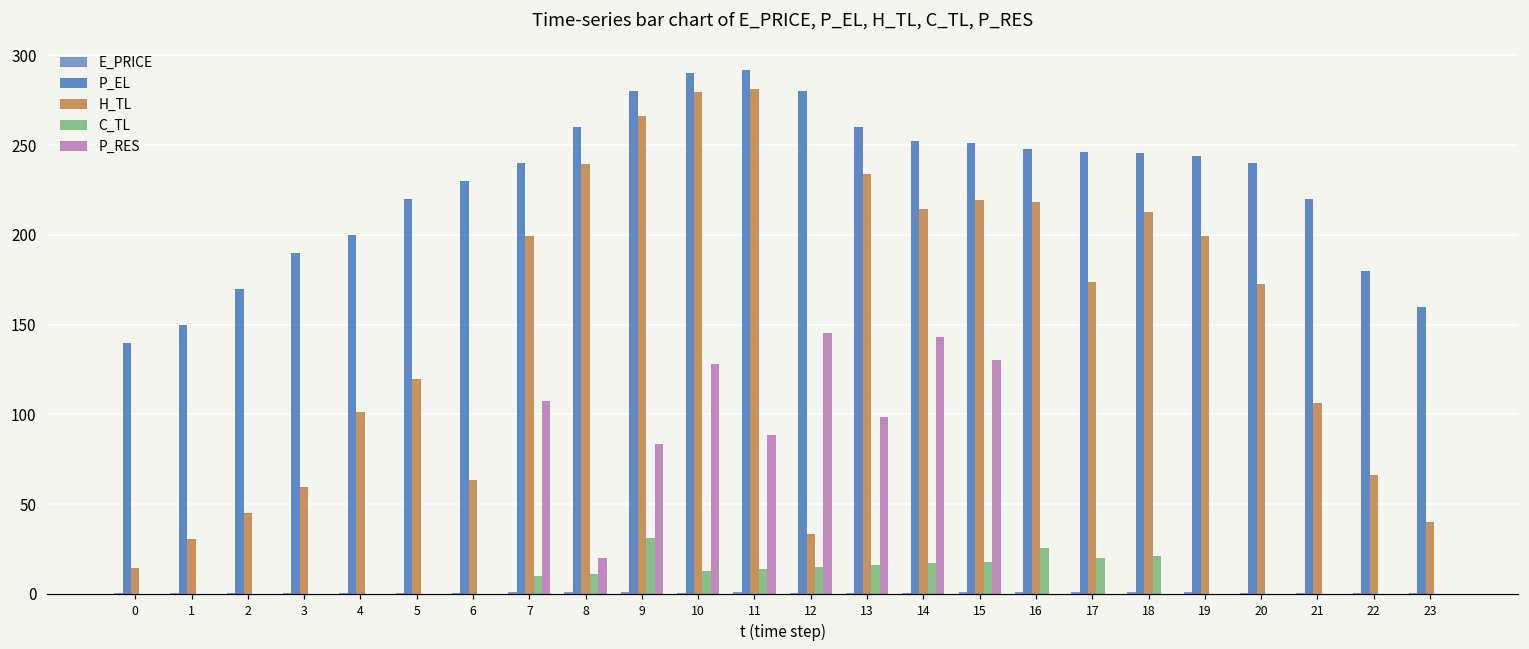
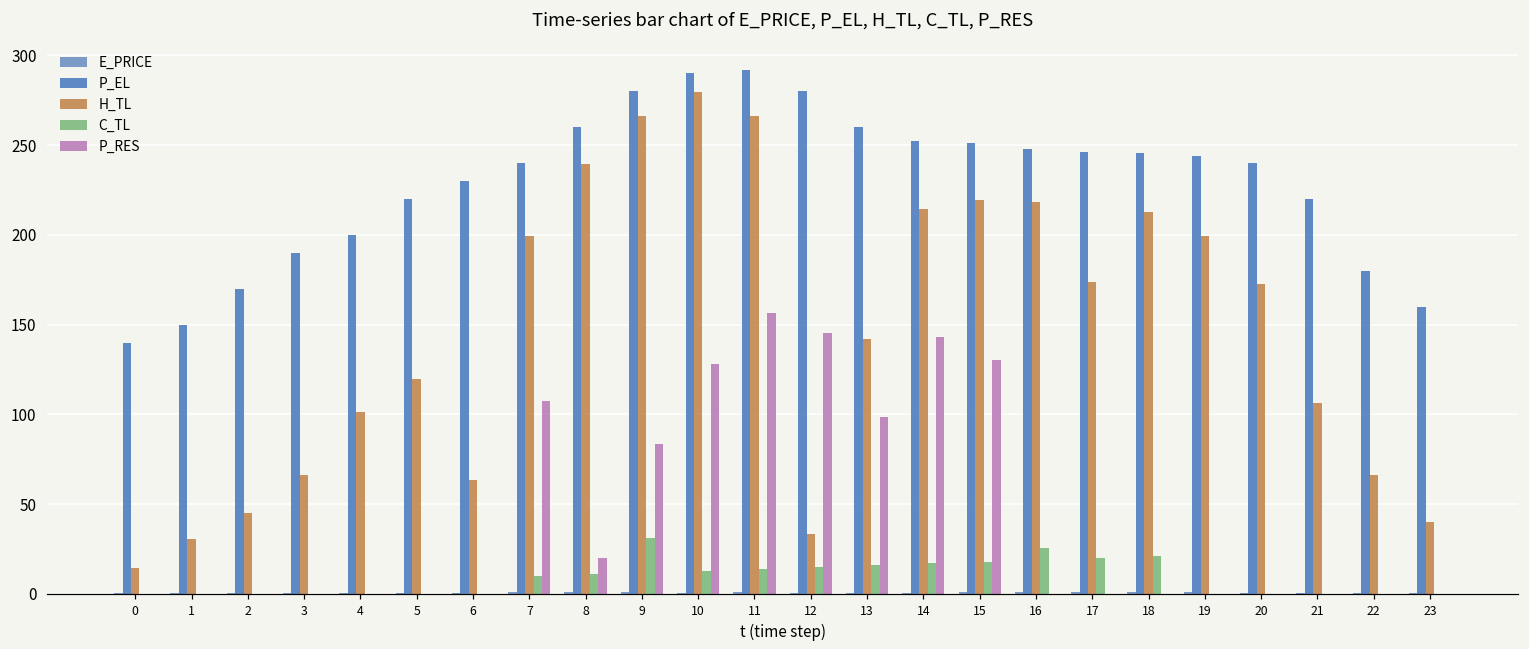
H_TL, 3: 60 -> 66
H_TL, 11: 281 -> 266
P_RES, 11: 89 -> 156
H_TL, 13: 234 -> 142
